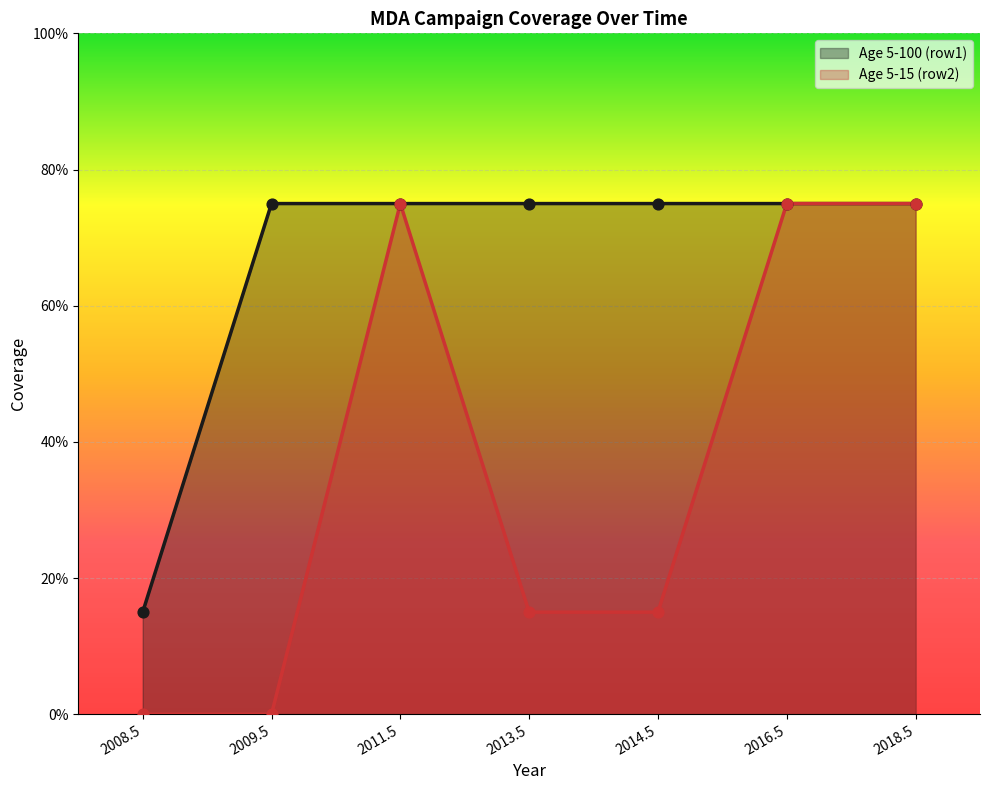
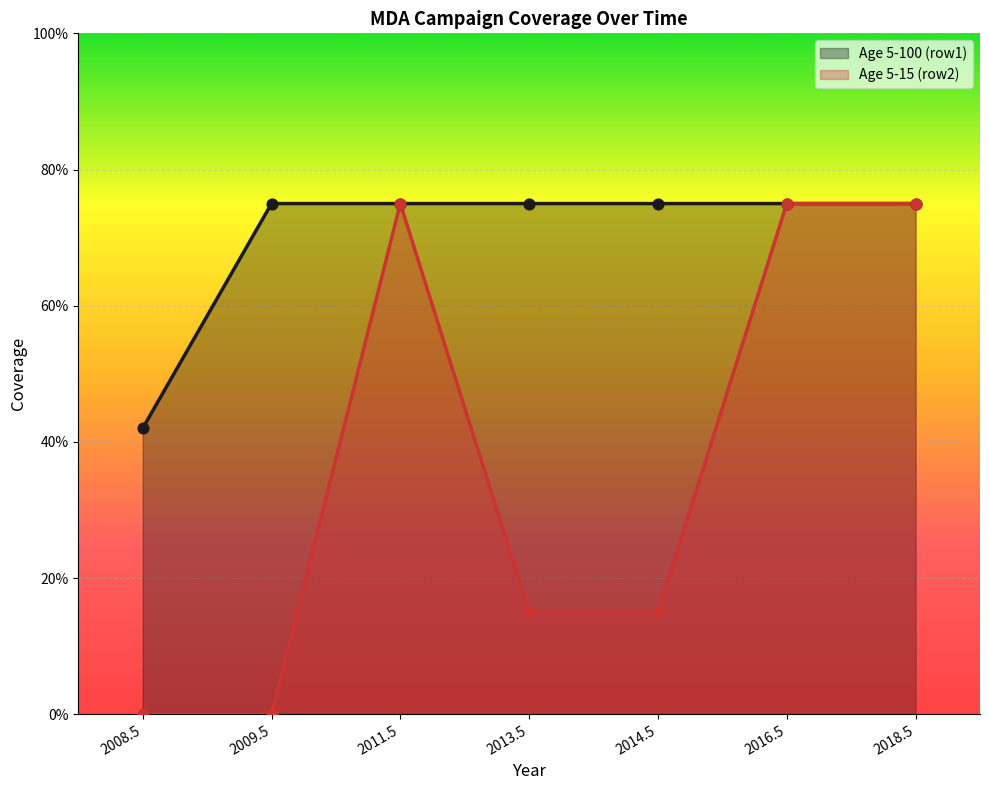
Age 5-100 (row1), 2008.5: 15% -> 42%
